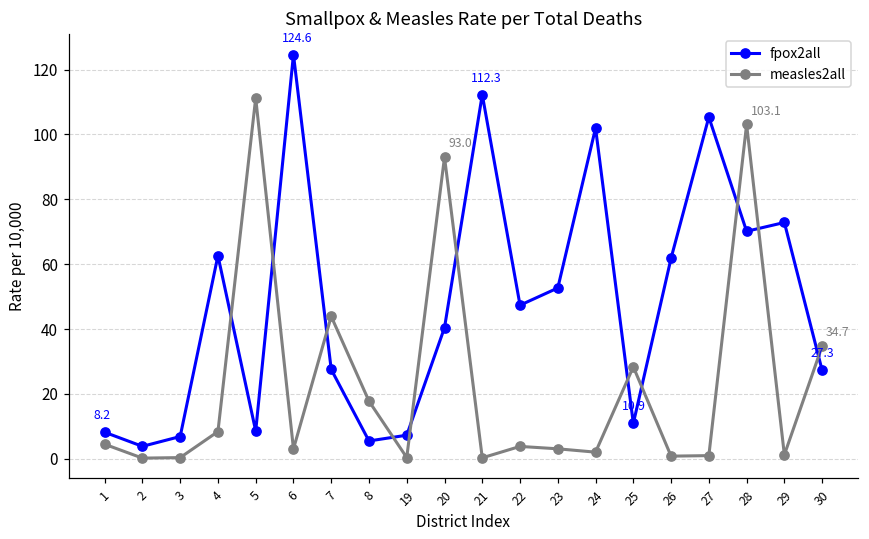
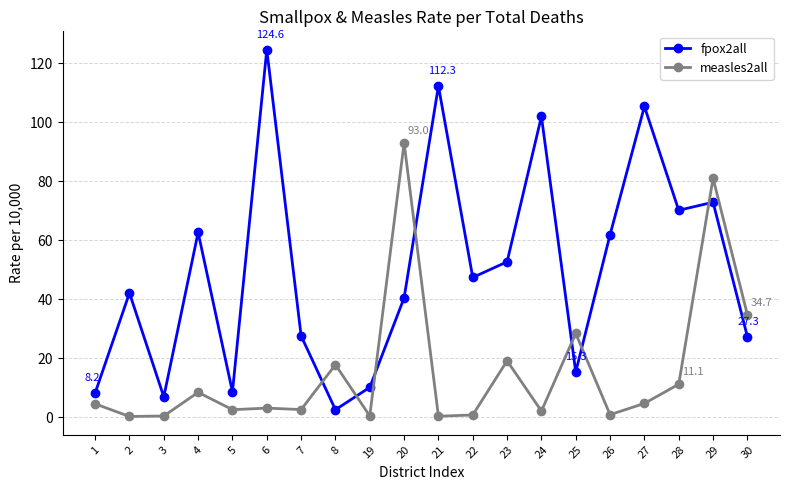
fpox2all, 2: 4 -> 42
measles2all, 5: 111 -> 2
measles2all, 7: 44 -> 3
fpox2all, 8: 5 -> 2
fpox2all, 19: 7 -> 10
measles2all, 22: 4 -> 1
measles2all, 23: 3 -> 19
fpox2all, 25: 10.9 -> 15.3
measles2all, 27: 1 -> 5
measles2all, 28: 103.1 -> 11.1
measles2all, 29: 1 -> 81
